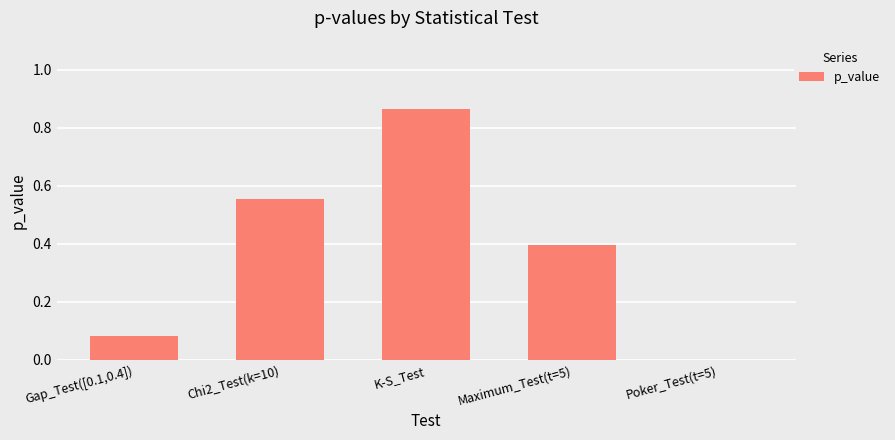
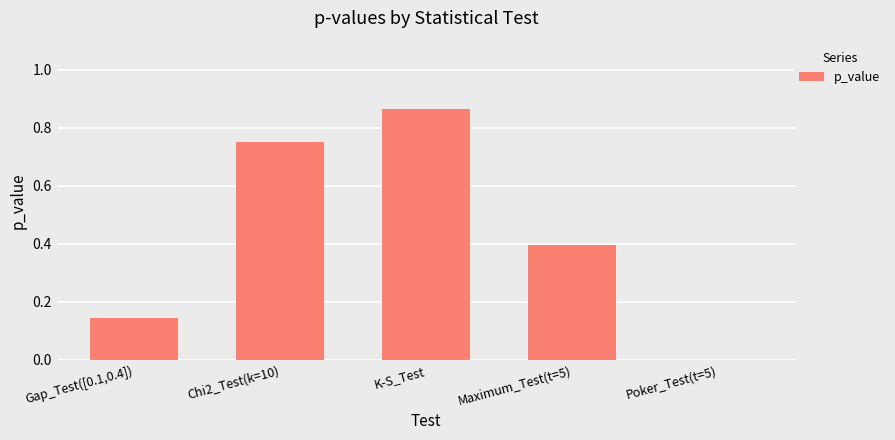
Gap_Test([0.1,0.4]): 0.08 -> 0.15
Chi2_Test(k=10): 0.55 -> 0.75
